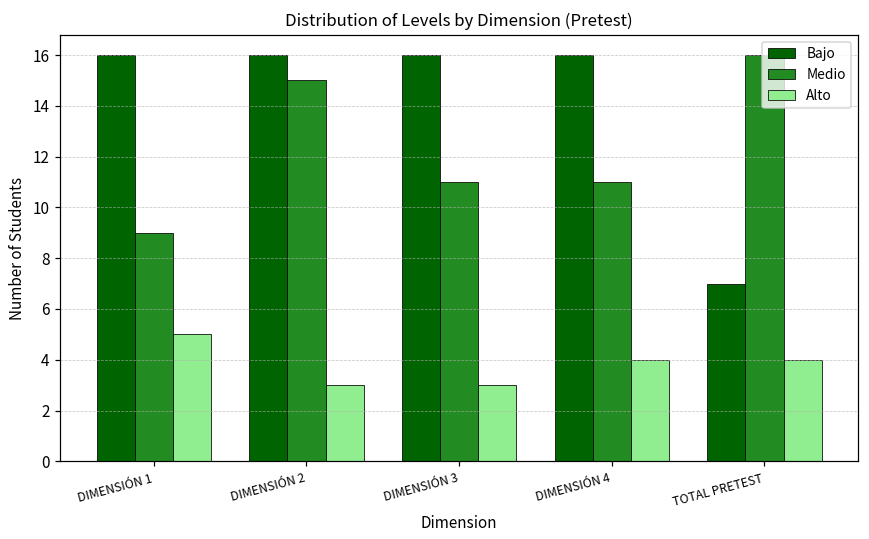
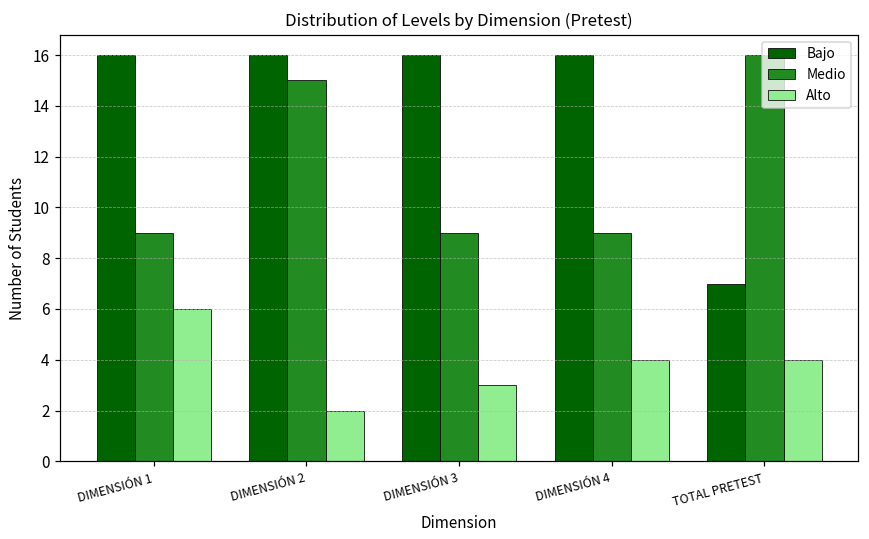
Alto, DIMENSIÓN 1: 5 -> 6
Alto, DIMENSIÓN 2: 3 -> 2
Medio, DIMENSIÓN 3: 11 -> 9
Medio, DIMENSIÓN 4: 11 -> 9
